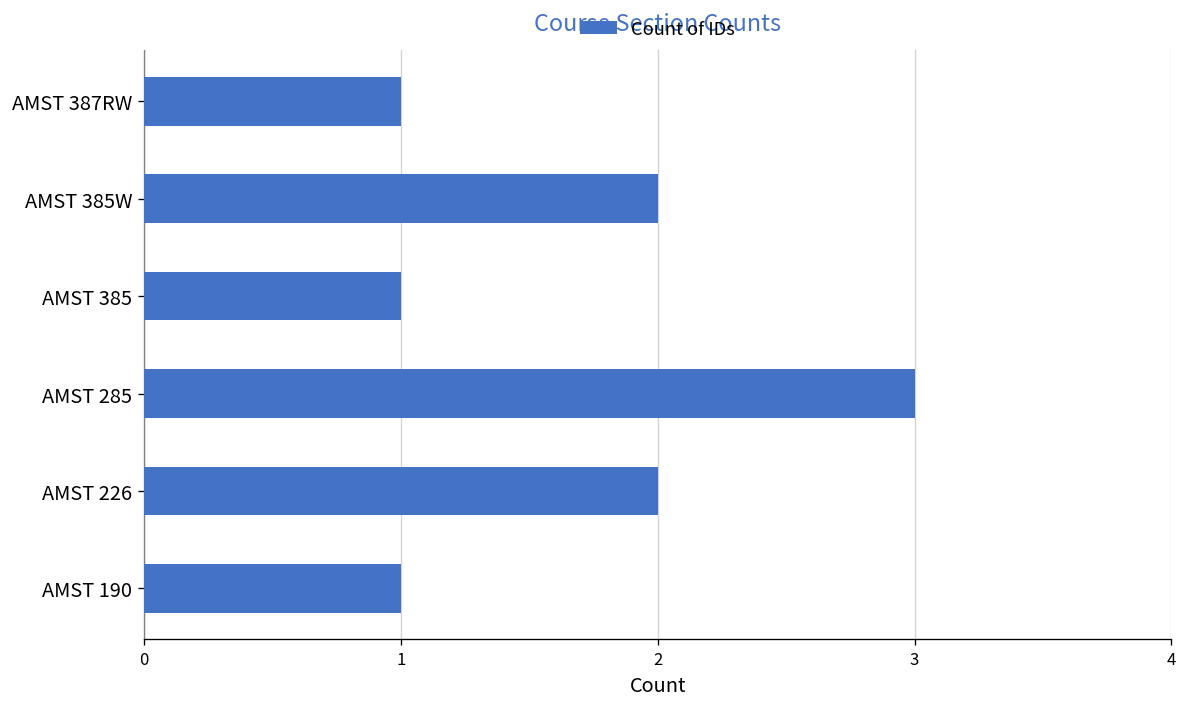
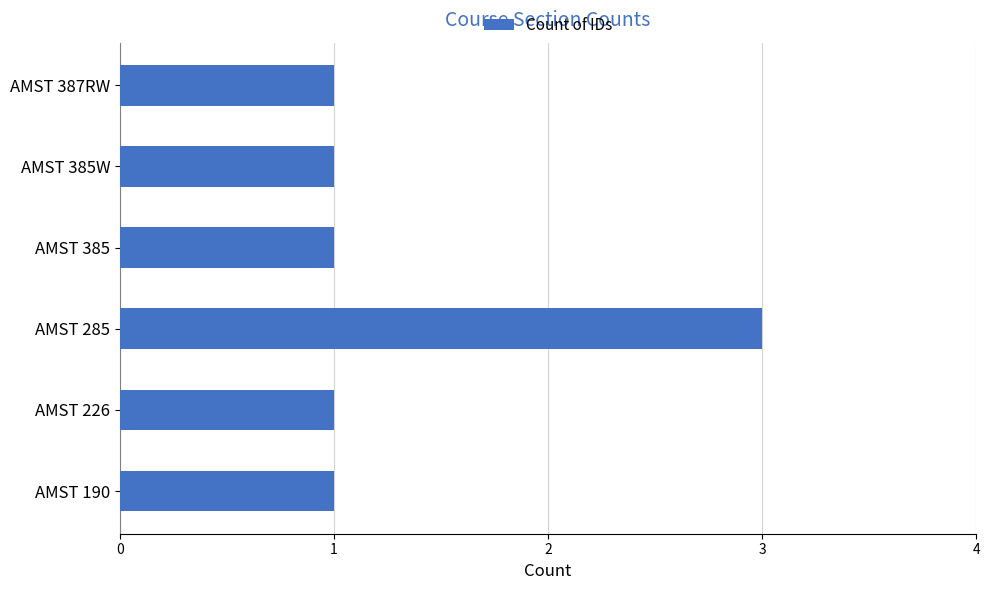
AMST 385W: 2 -> 1
AMST 226: 2 -> 1
